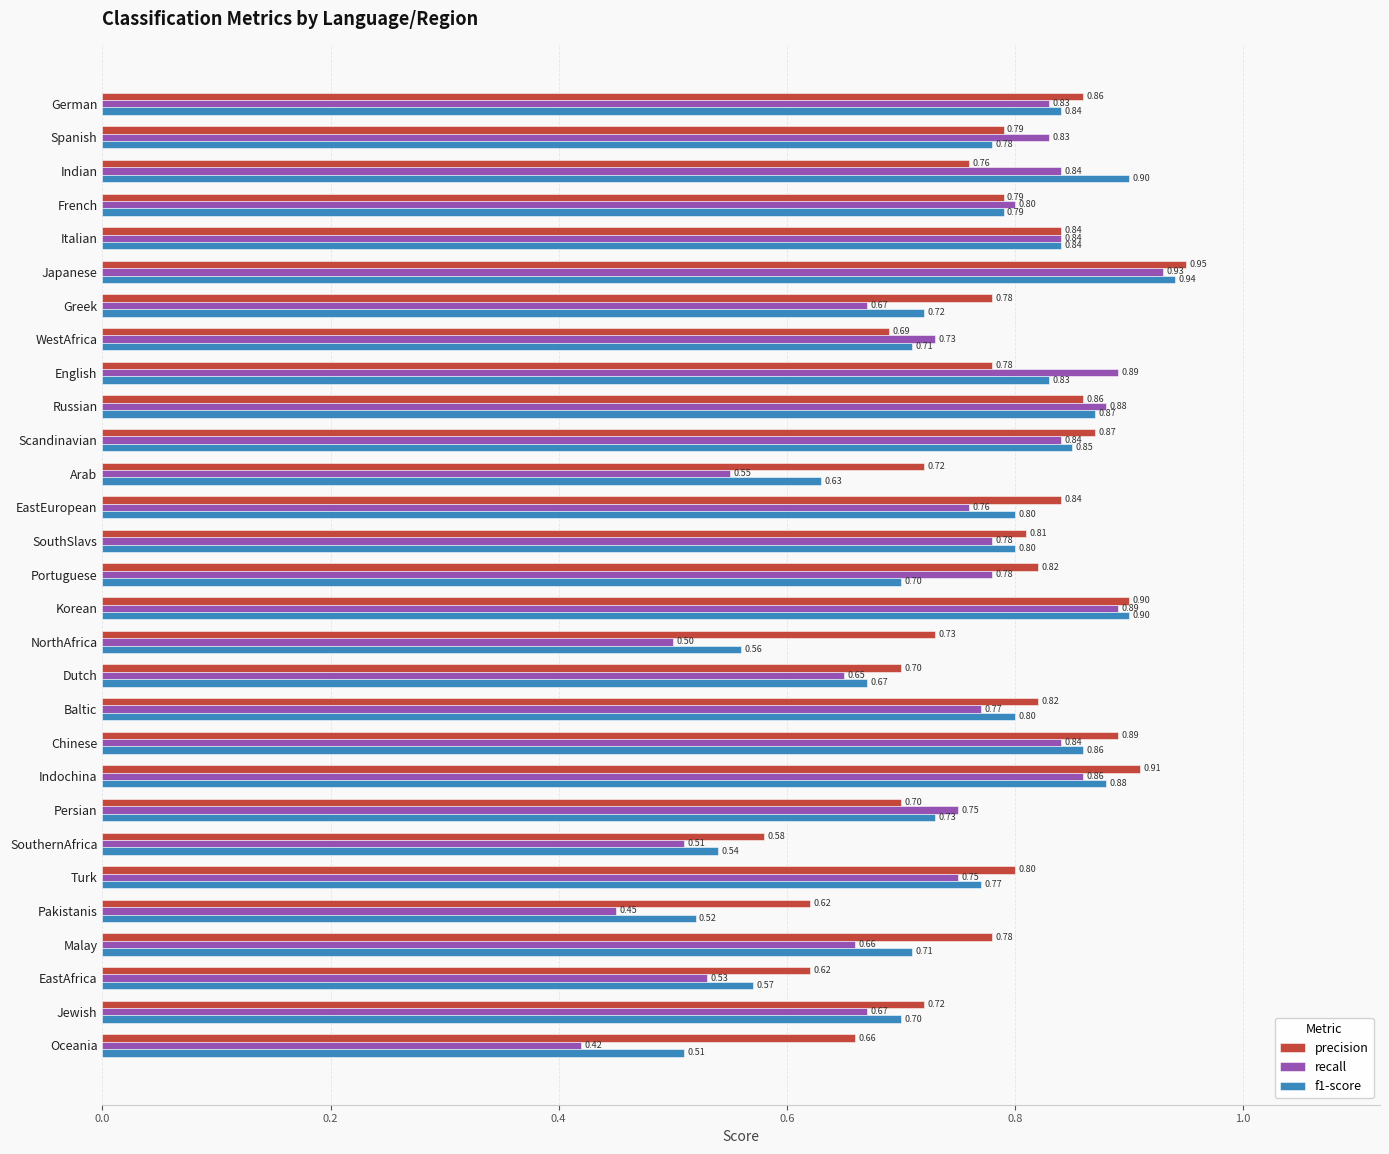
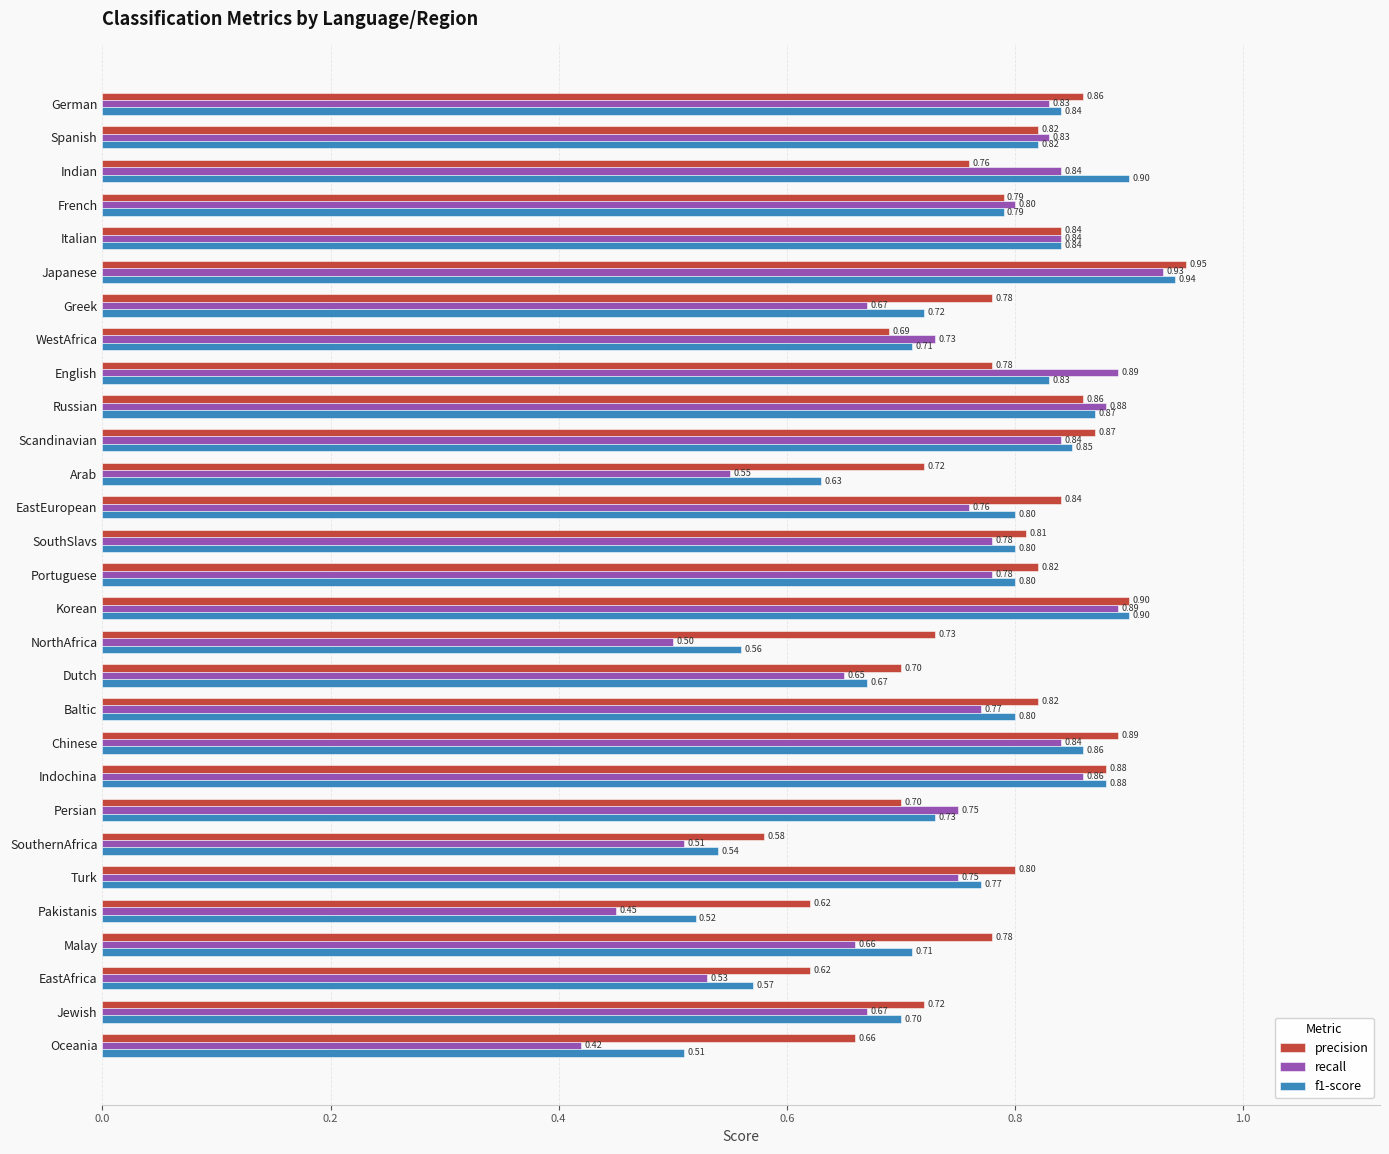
precision, Spanish: 0.79 -> 0.82
f1-score, Spanish: 0.78 -> 0.82
f1-score, Portuguese: 0.70 -> 0.80
precision, Indochina: 0.91 -> 0.88
